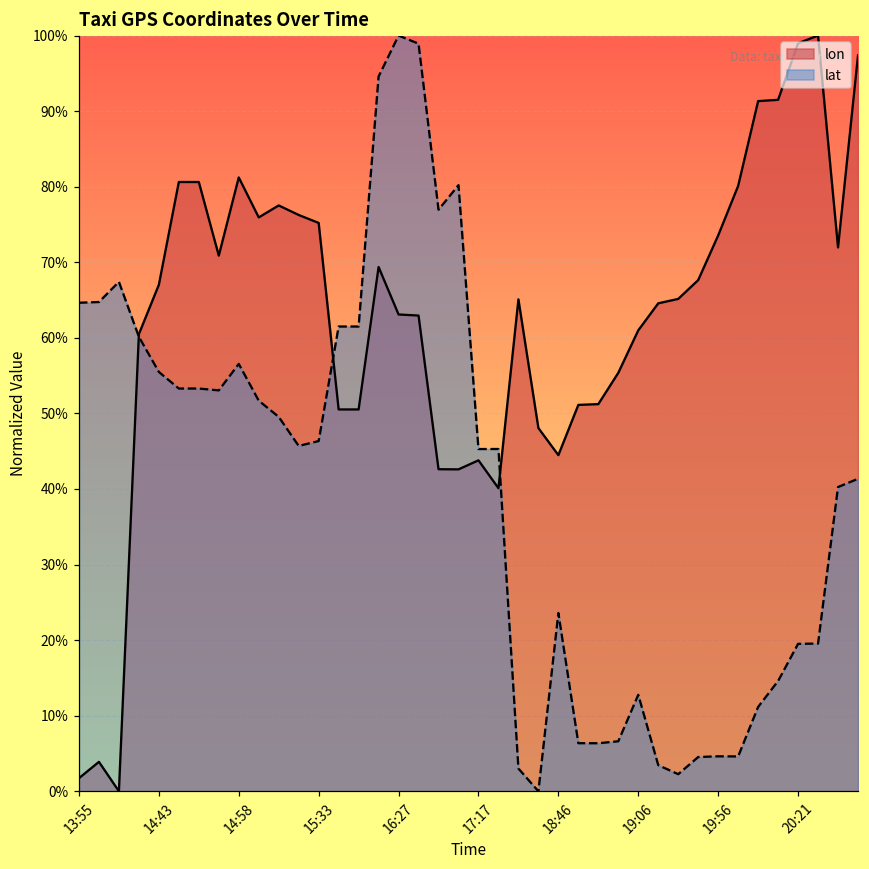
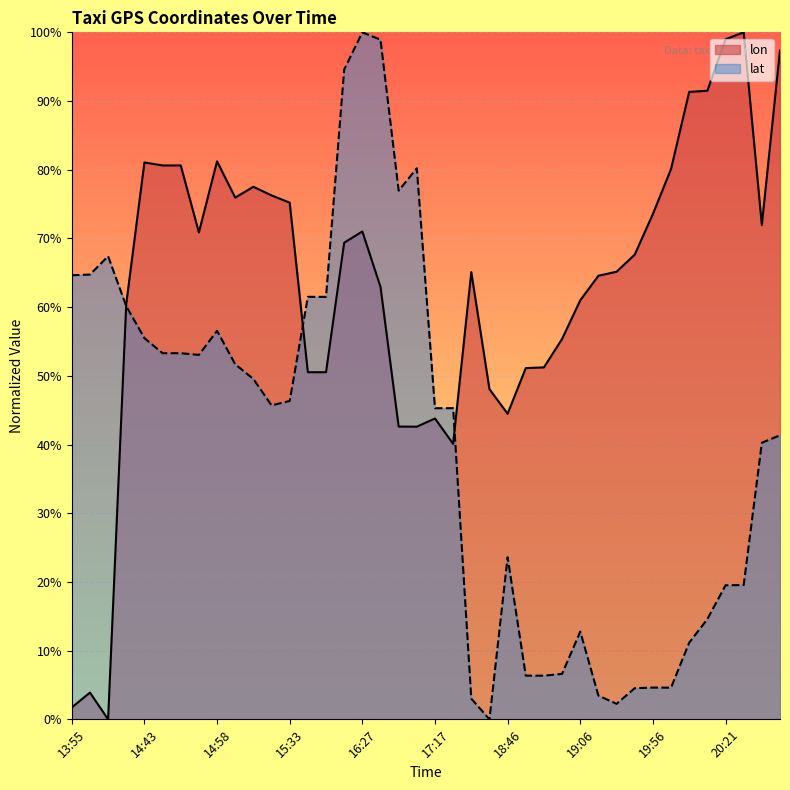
lon, 14:43: 67% -> 81%
lon, 16:27: 63% -> 71%
